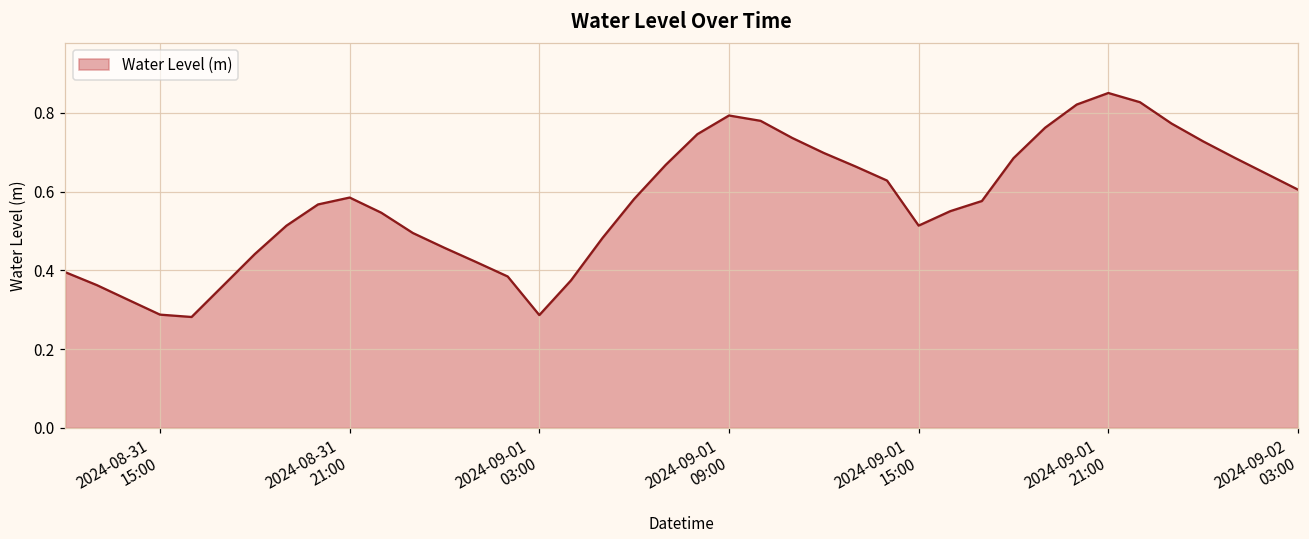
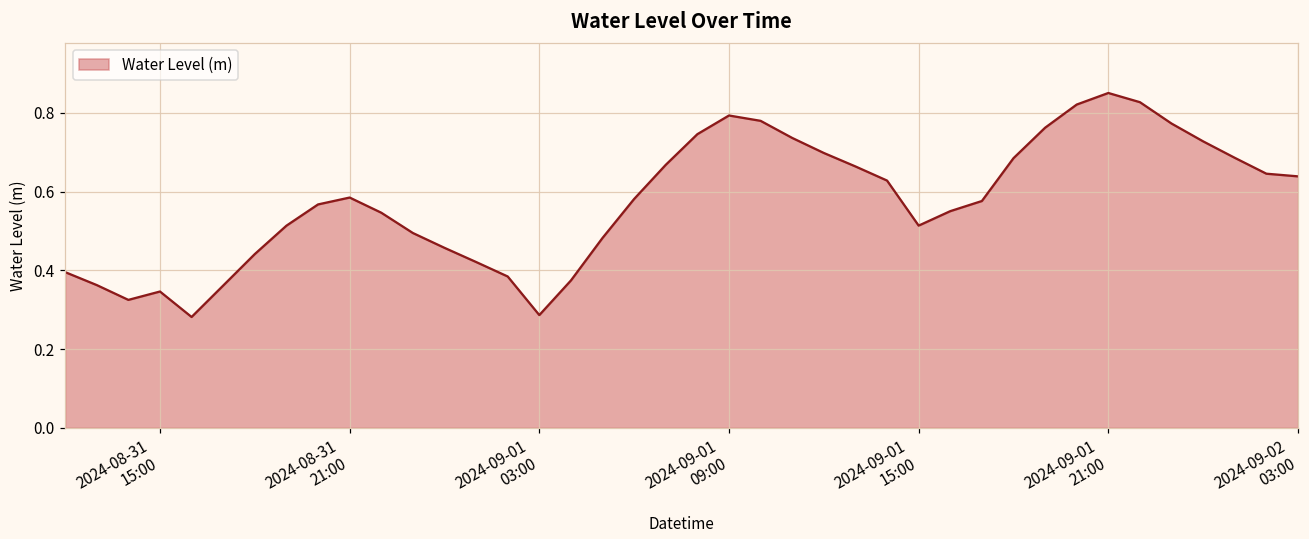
2024-08-31 15:00: 0.29 -> 0.35
2024-09-02 03:00: 0.61 -> 0.64
